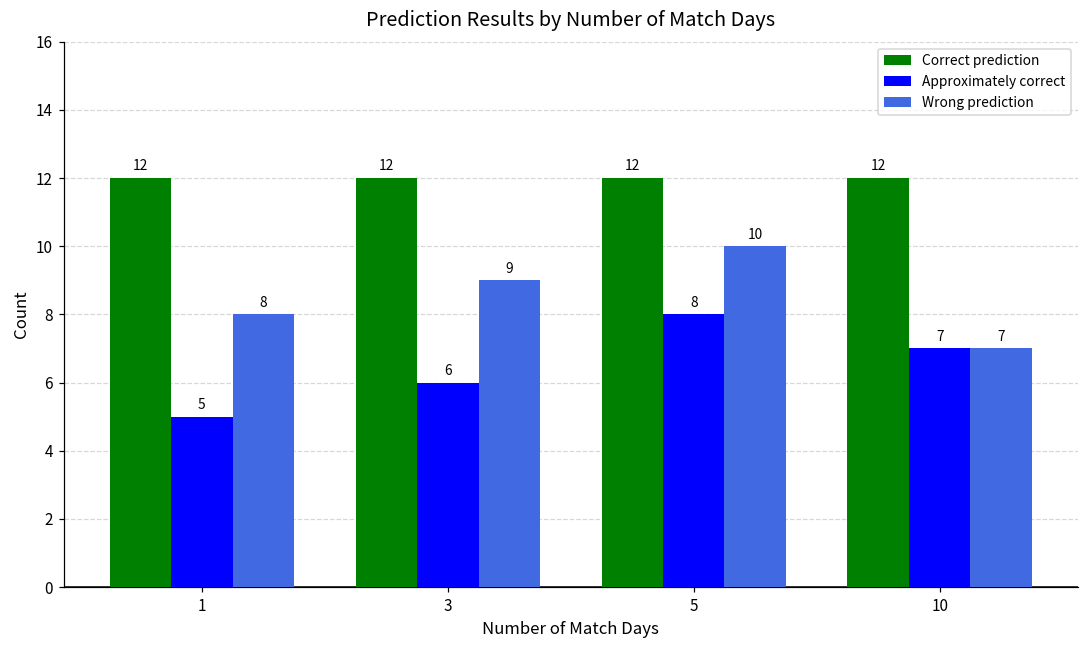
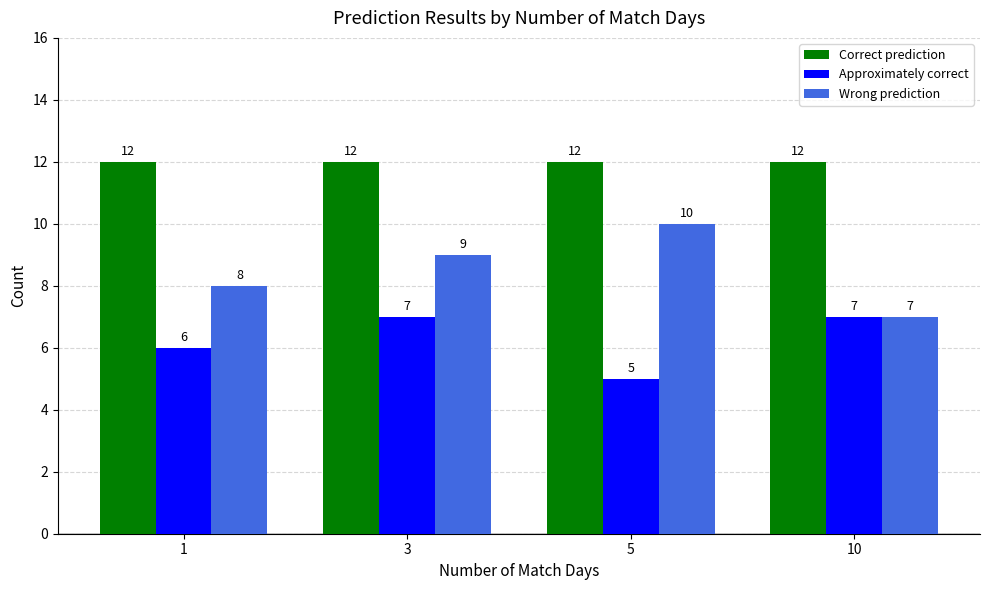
Approximately correct, 1: 5 -> 6
Approximately correct, 3: 6 -> 7
Approximately correct, 5: 8 -> 5
